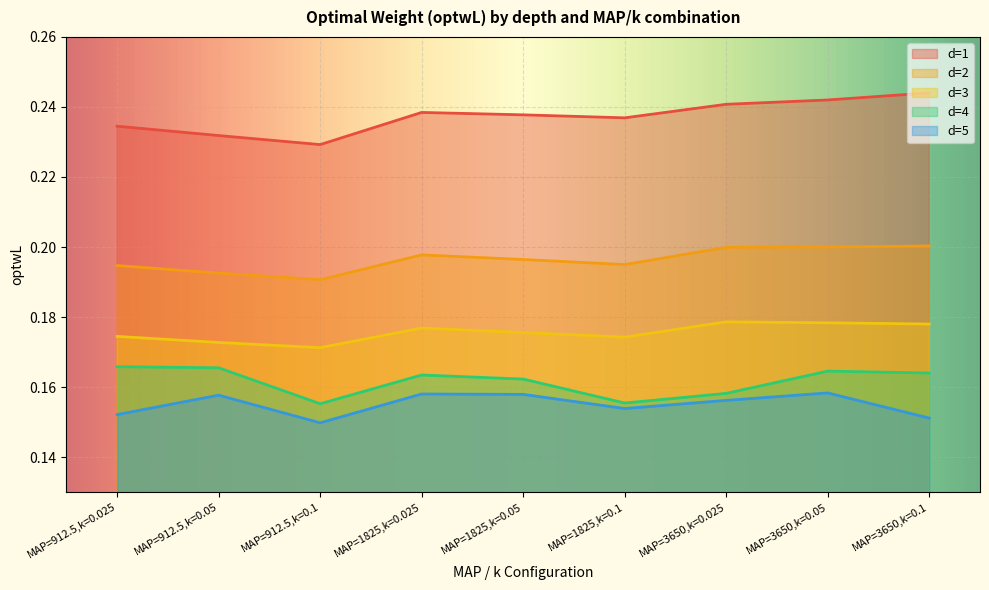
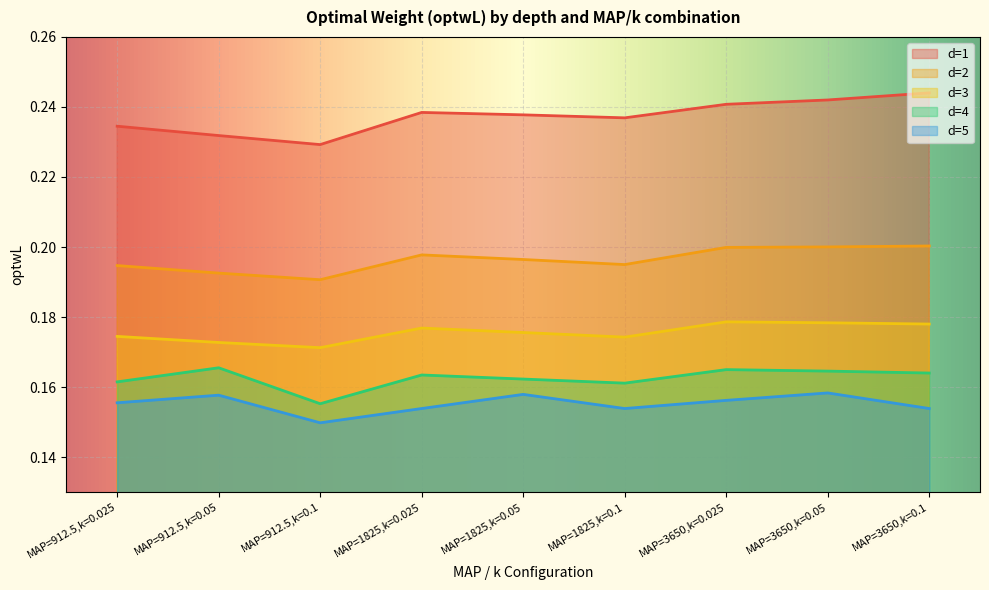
d=4, MAP=912.5,k=0.025: 0.166 -> 0.161
d=5, MAP=912.5,k=0.025: 0.152 -> 0.156
d=5, MAP=1825,k=0.025: 0.158 -> 0.154
d=4, MAP=1825,k=0.1: 0.155 -> 0.161
d=4, MAP=3650,k=0.025: 0.158 -> 0.165
d=5, MAP=3650,k=0.1: 0.151 -> 0.154
